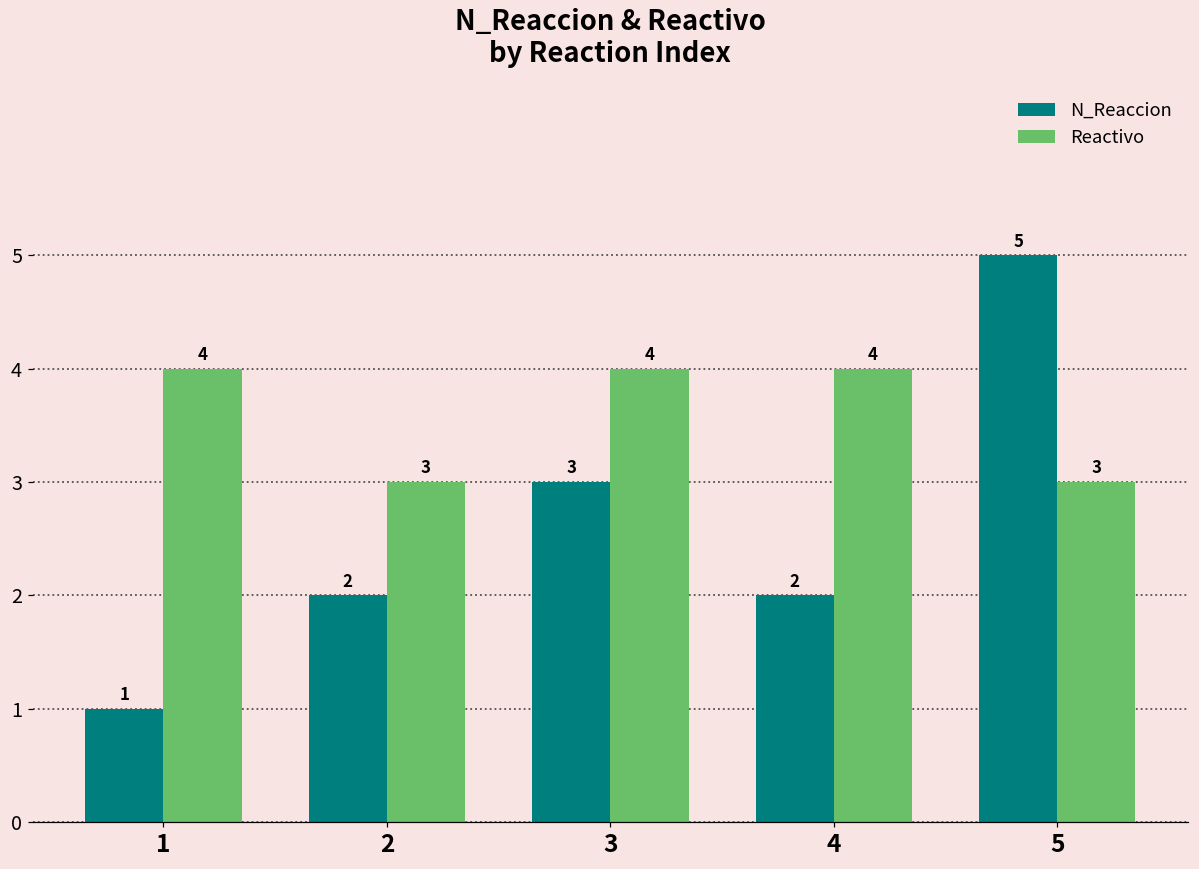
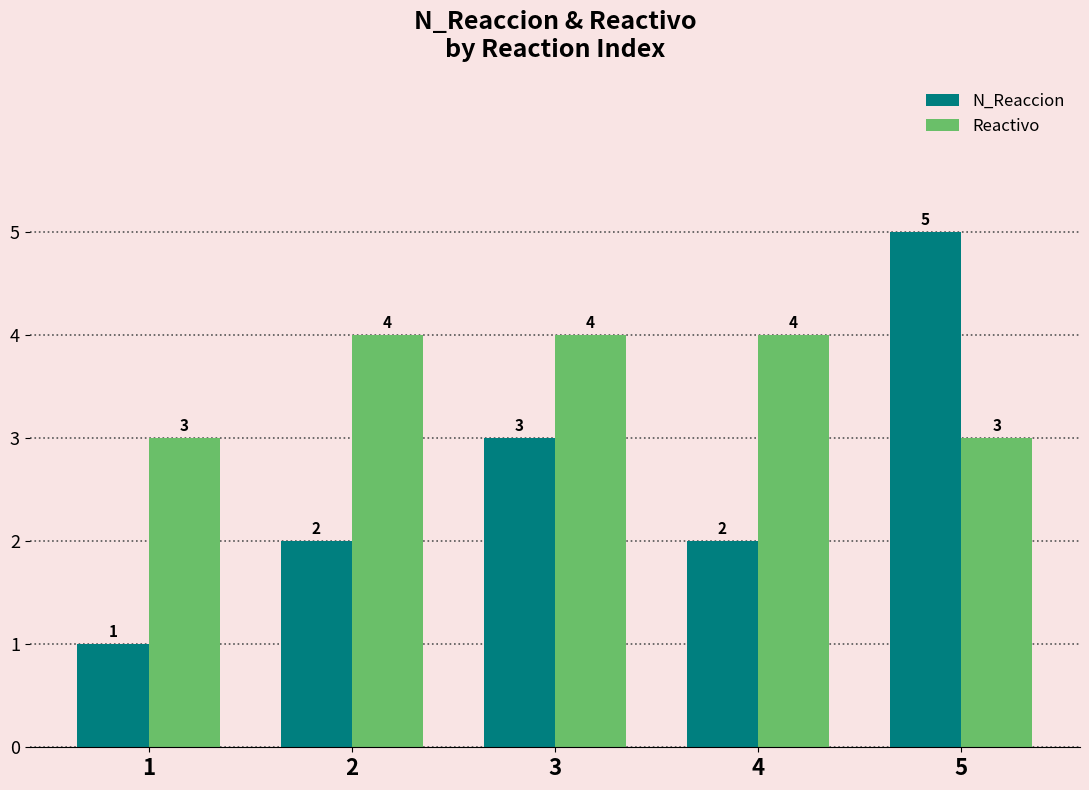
Reactivo, 1: 4 -> 3
Reactivo, 2: 3 -> 4
